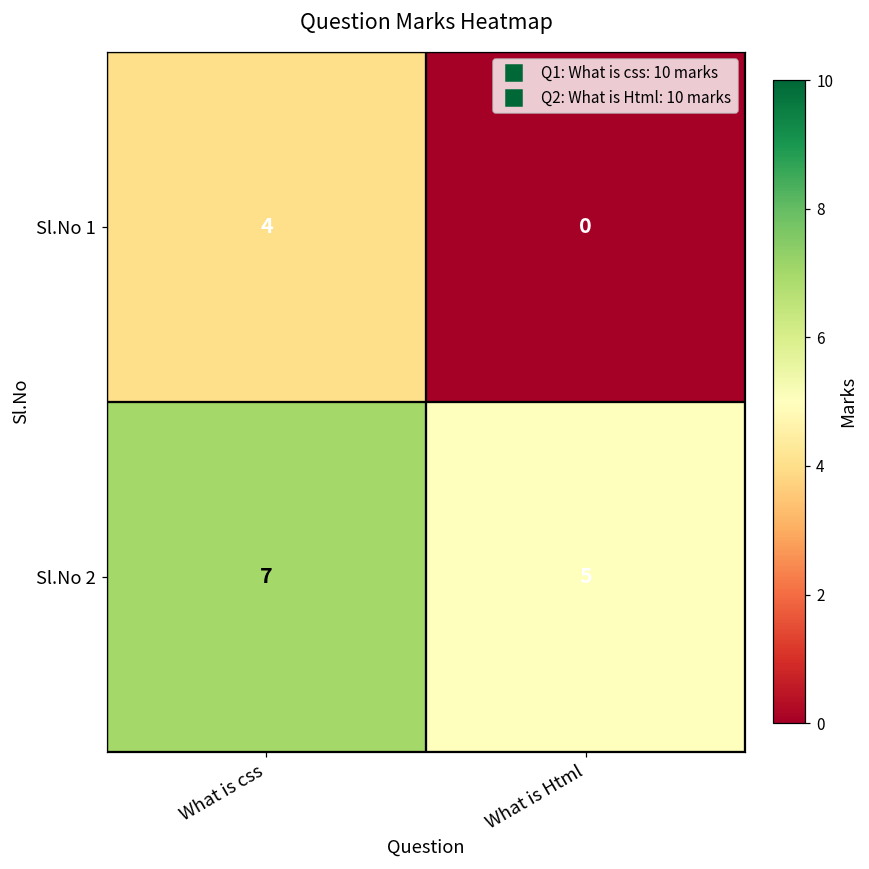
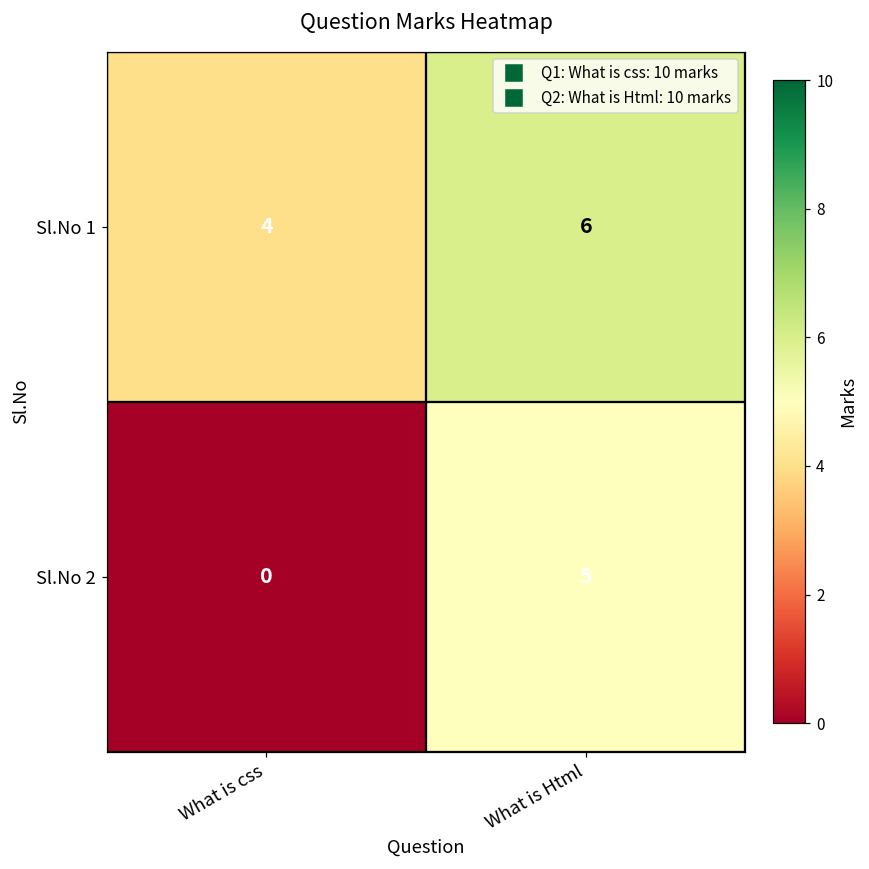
Sl.No 1, What is Html: 0 -> 6
Sl.No 2, What is css: 7 -> 0
